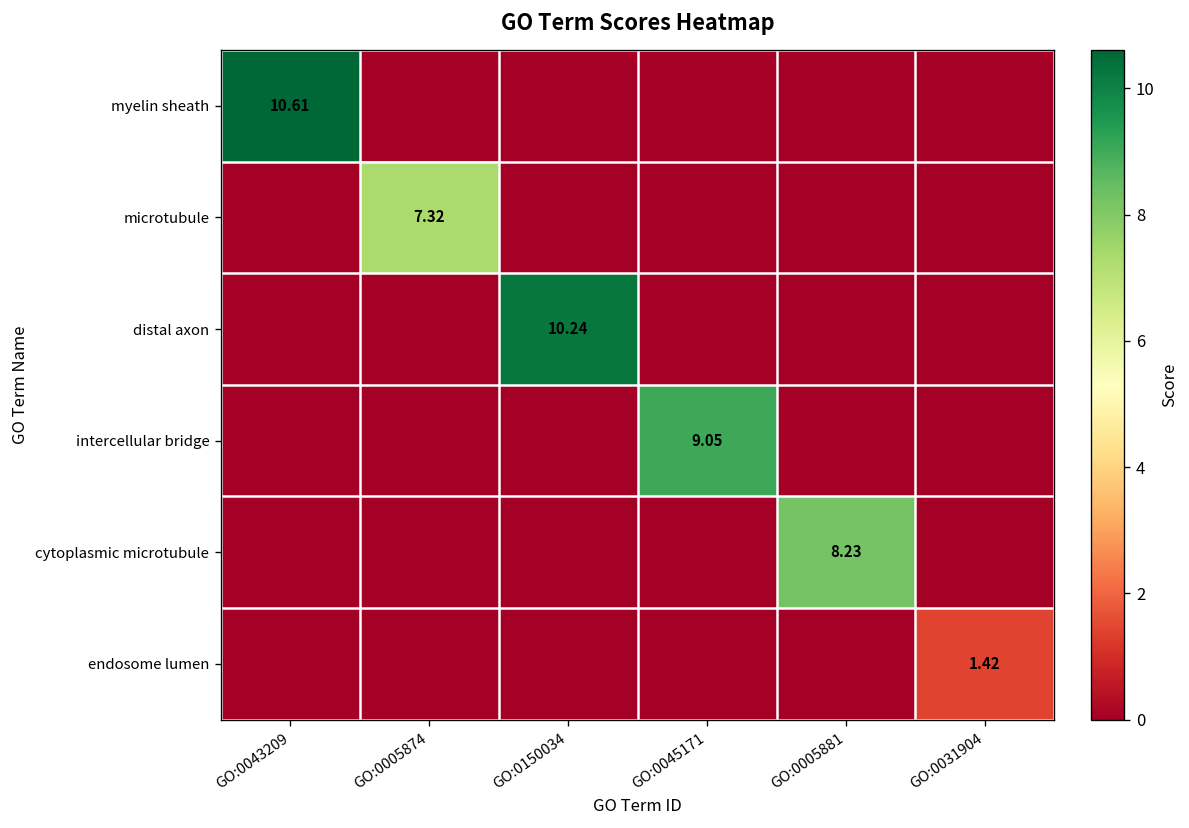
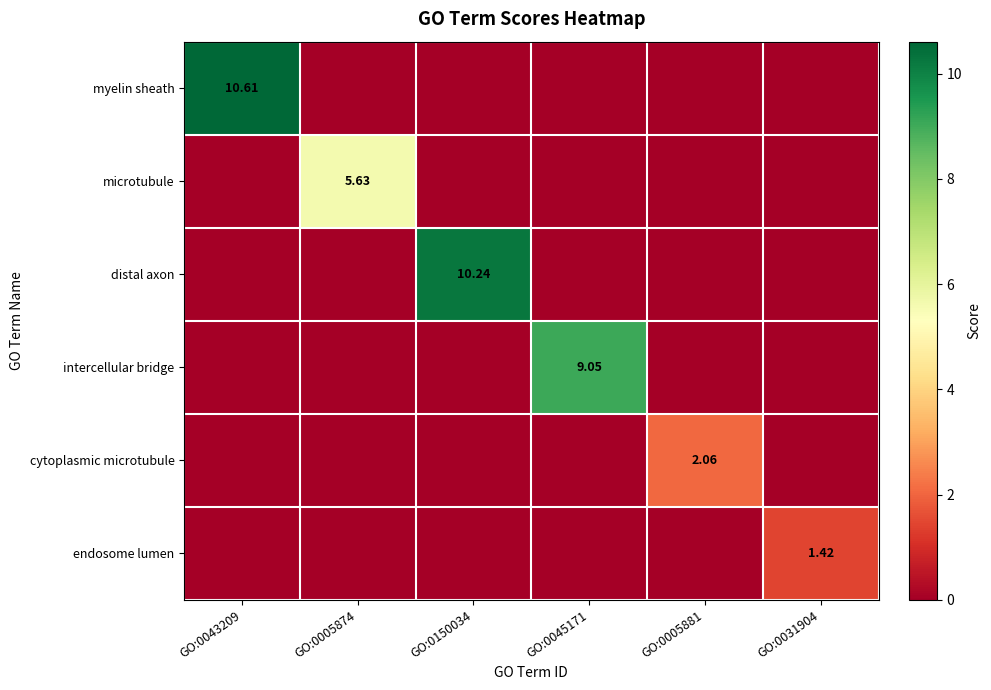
microtubule, GO:0005874: 7.32 -> 5.63
cytoplasmic microtubule, GO:0005881: 8.23 -> 2.06
